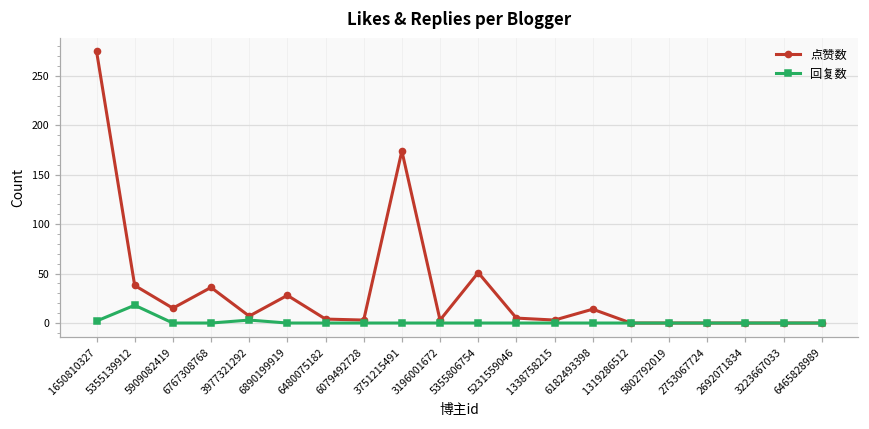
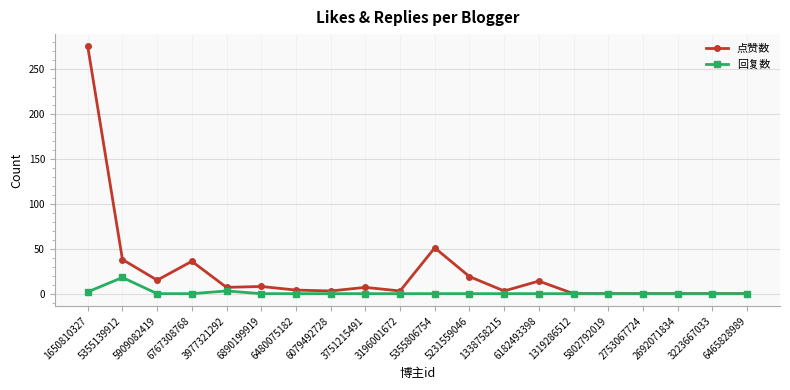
点赞数, 6890199919: 30 -> 10
点赞数, 3751215491: 170 -> 10
点赞数, 5231559046: 10 -> 20
